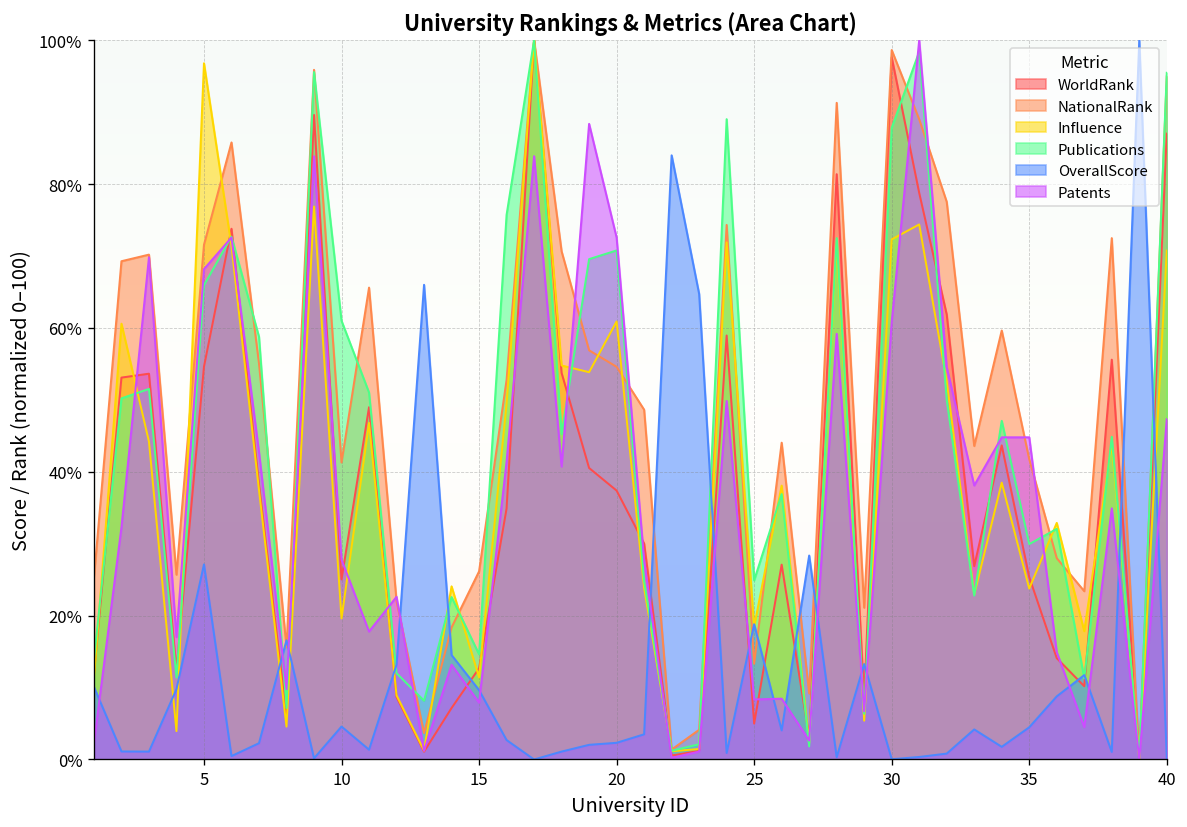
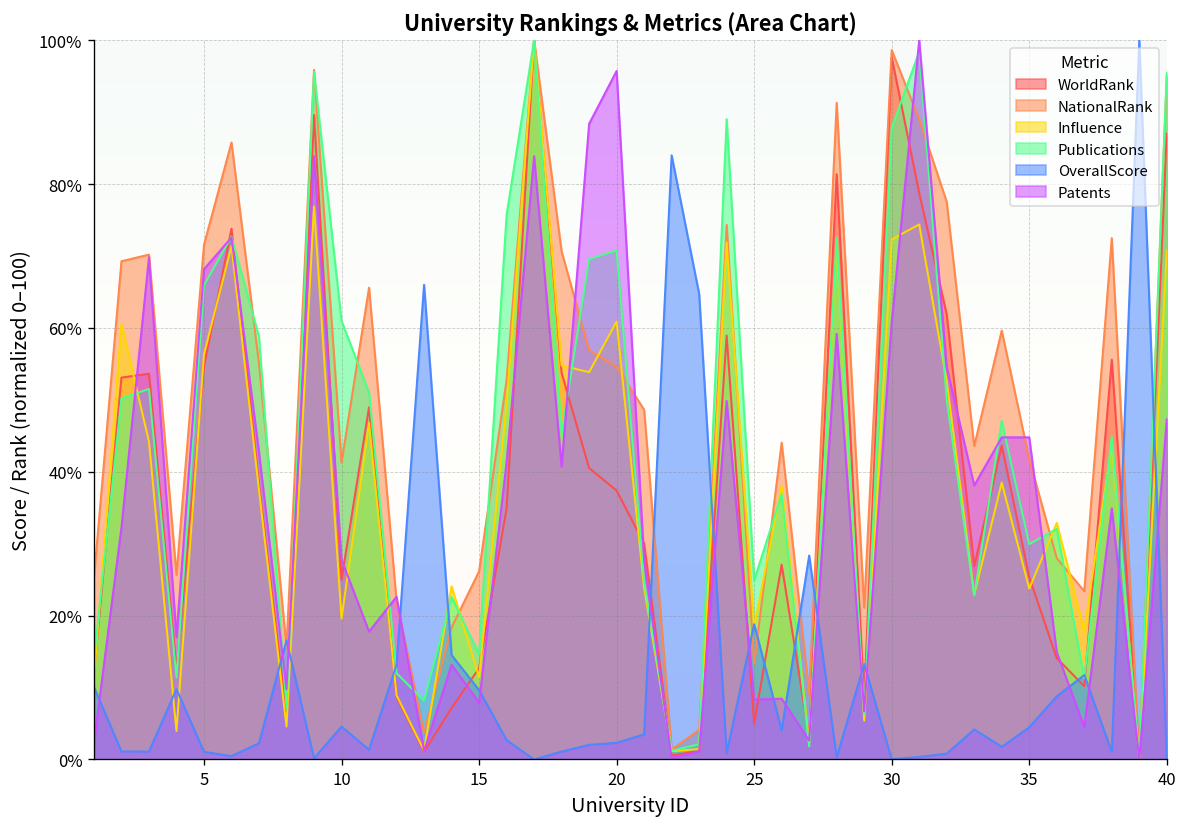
Influence, 5: 97% -> 56%
OverallScore, 5: 27% -> 1%
Patents, 20: 73% -> 96%
